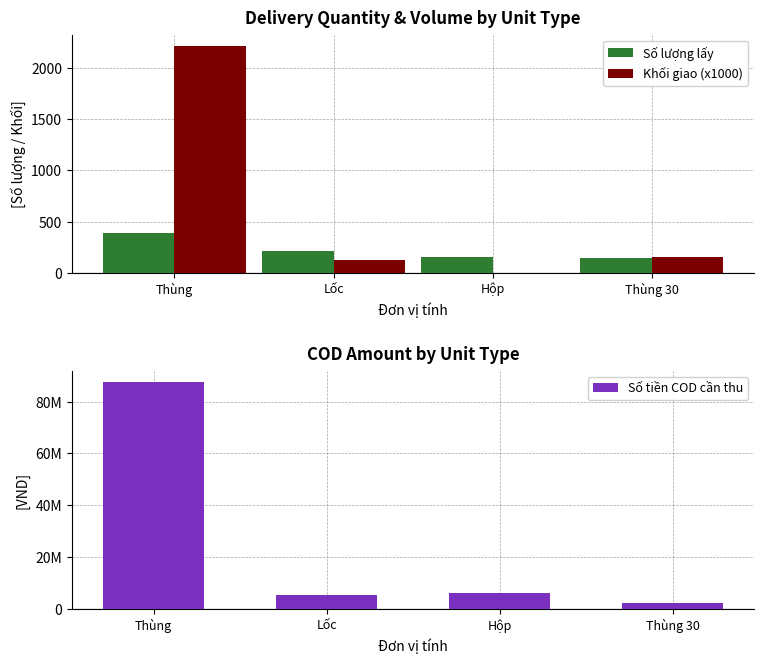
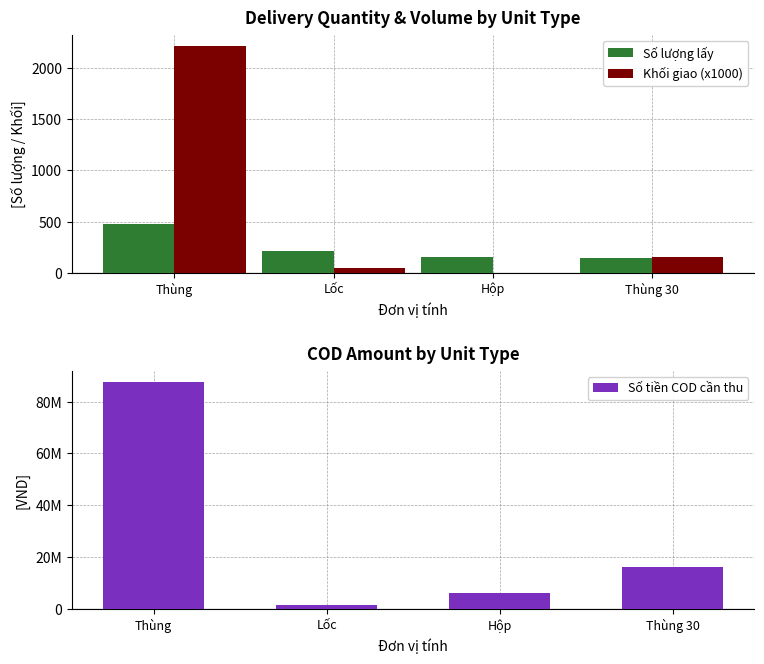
Delivery Quantity & Volume by Unit Type, Số lượng lấy, Thùng: 390 -> 480
Delivery Quantity & Volume by Unit Type, Khối giao (x1000), Lốc: 120 -> 40
COD Amount by Unit Type, Lốc: 6000000 -> 2000000
COD Amount by Unit Type, Thùng 30: 2000000 -> 16000000
